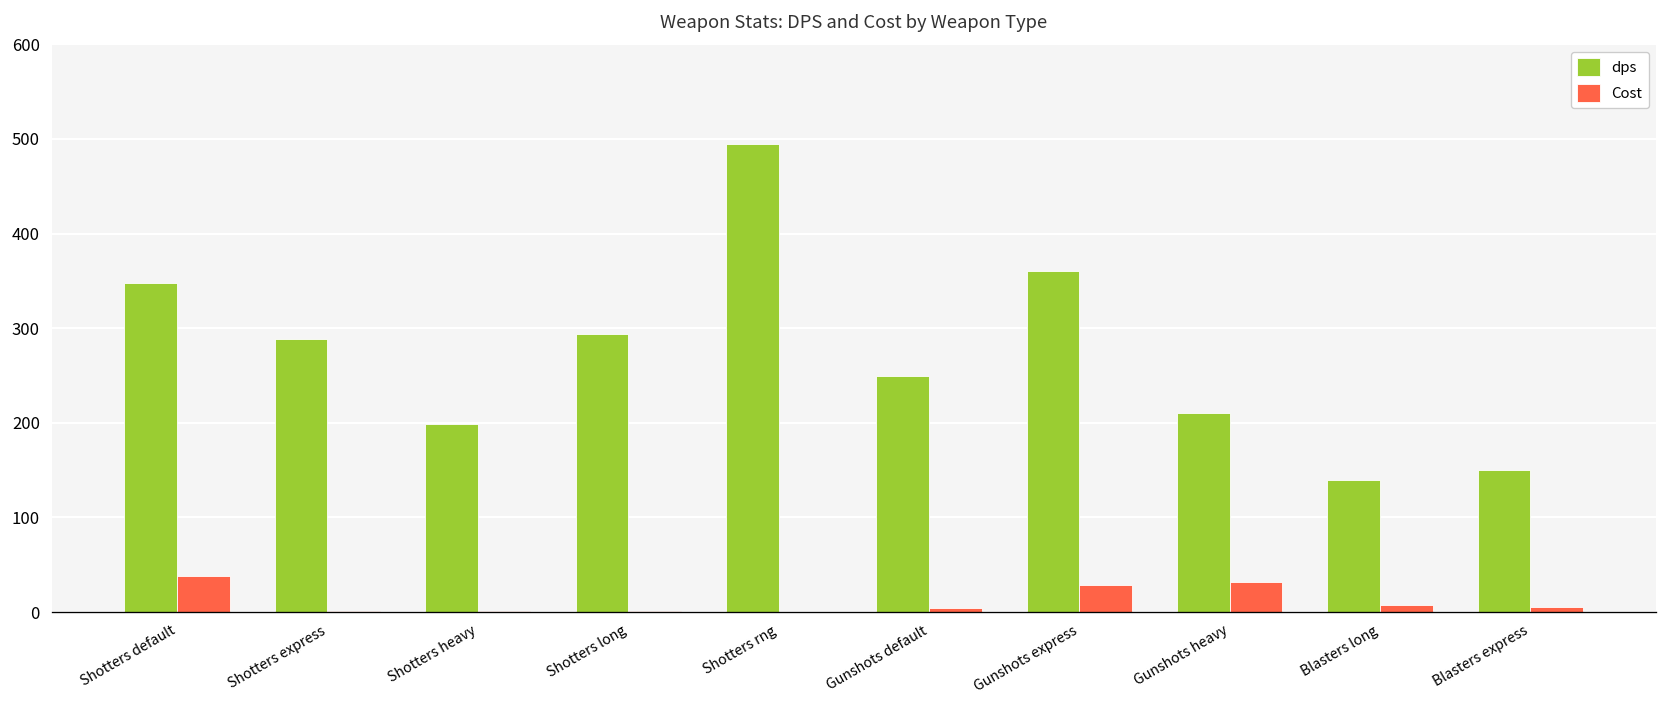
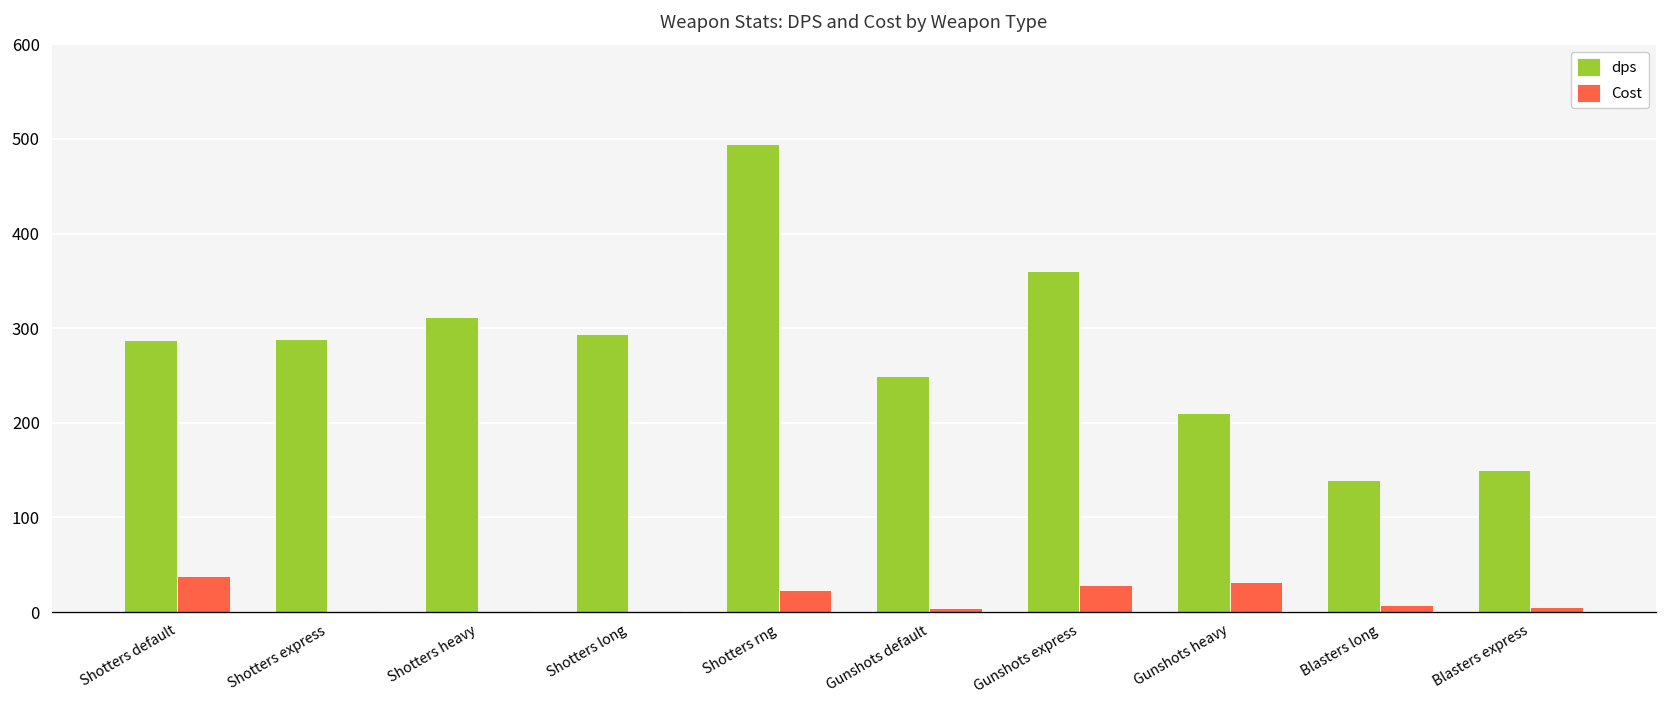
dps, Shotters default: 350 -> 290
dps, Shotters heavy: 200 -> 310
Cost, Shotters rng: 0 -> 20
